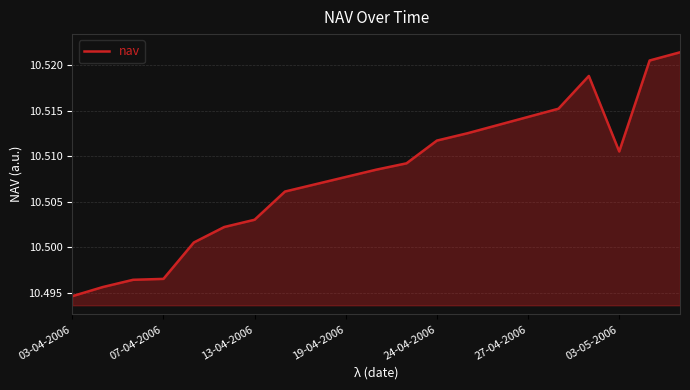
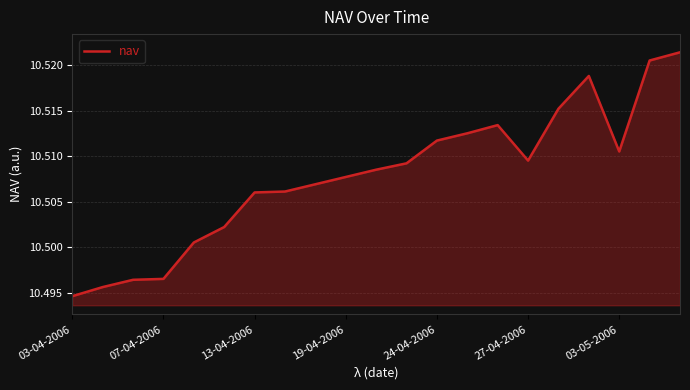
13-04-2006: 10.503 -> 10.506
27-04-2006: 10.514 -> 10.510
